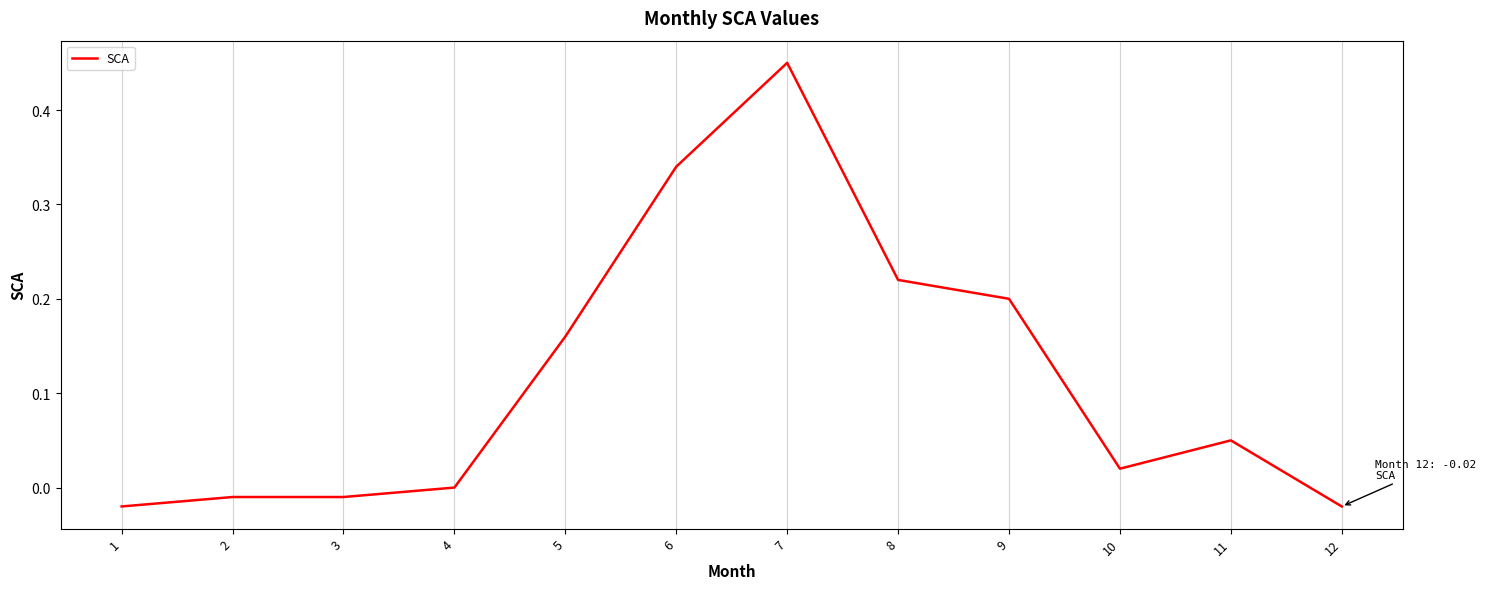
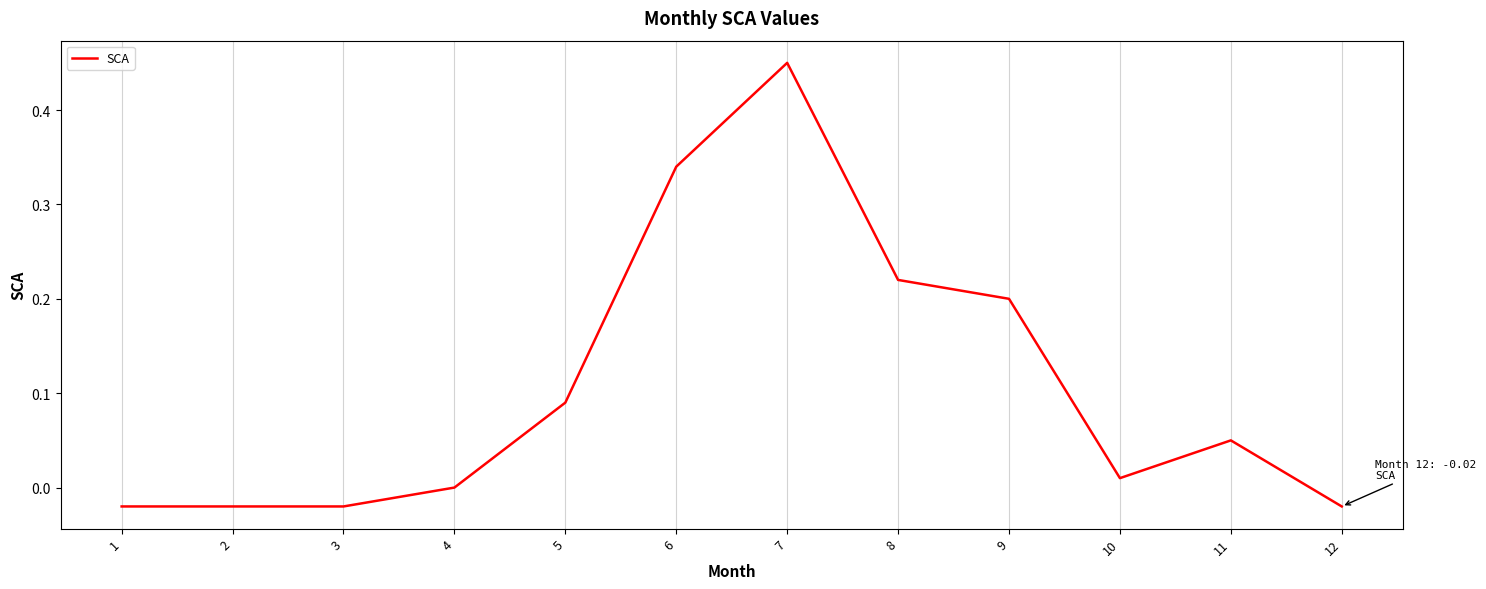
2: -0.01 -> -0.02
3: -0.01 -> -0.02
5: 0.16 -> 0.09
10: 0.02 -> 0.01
